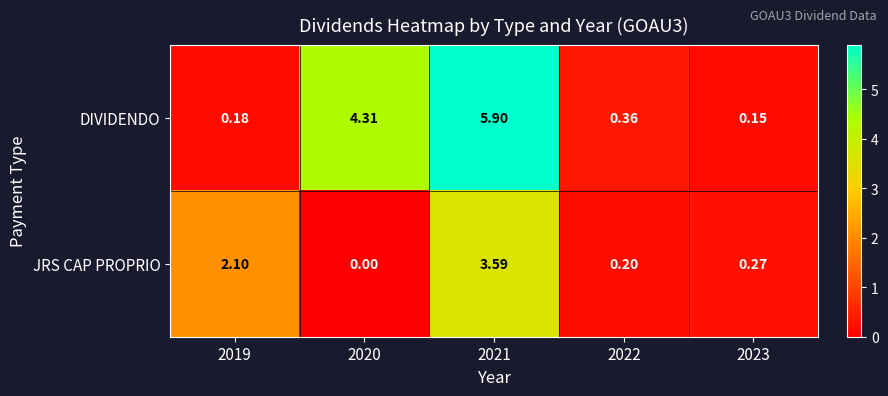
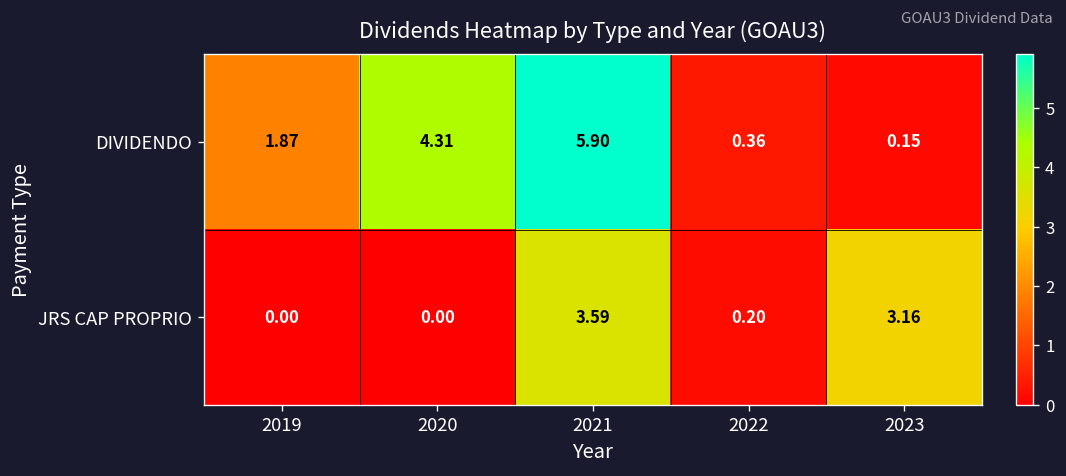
DIVIDENDO, 2019: 0.18 -> 1.87
JRS CAP PROPRIO, 2019: 2.10 -> 0.00
JRS CAP PROPRIO, 2023: 0.27 -> 3.16
